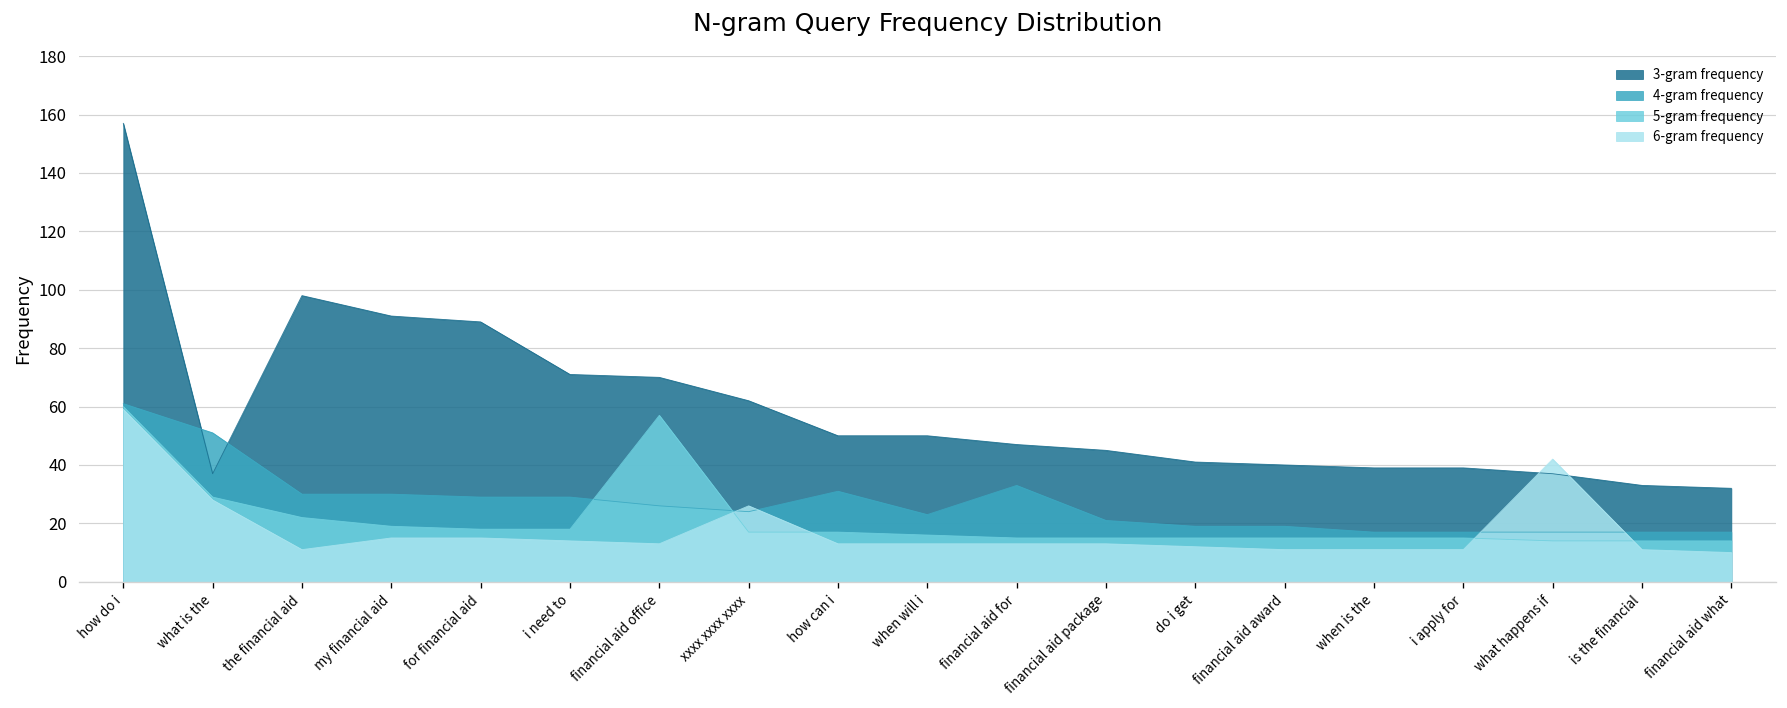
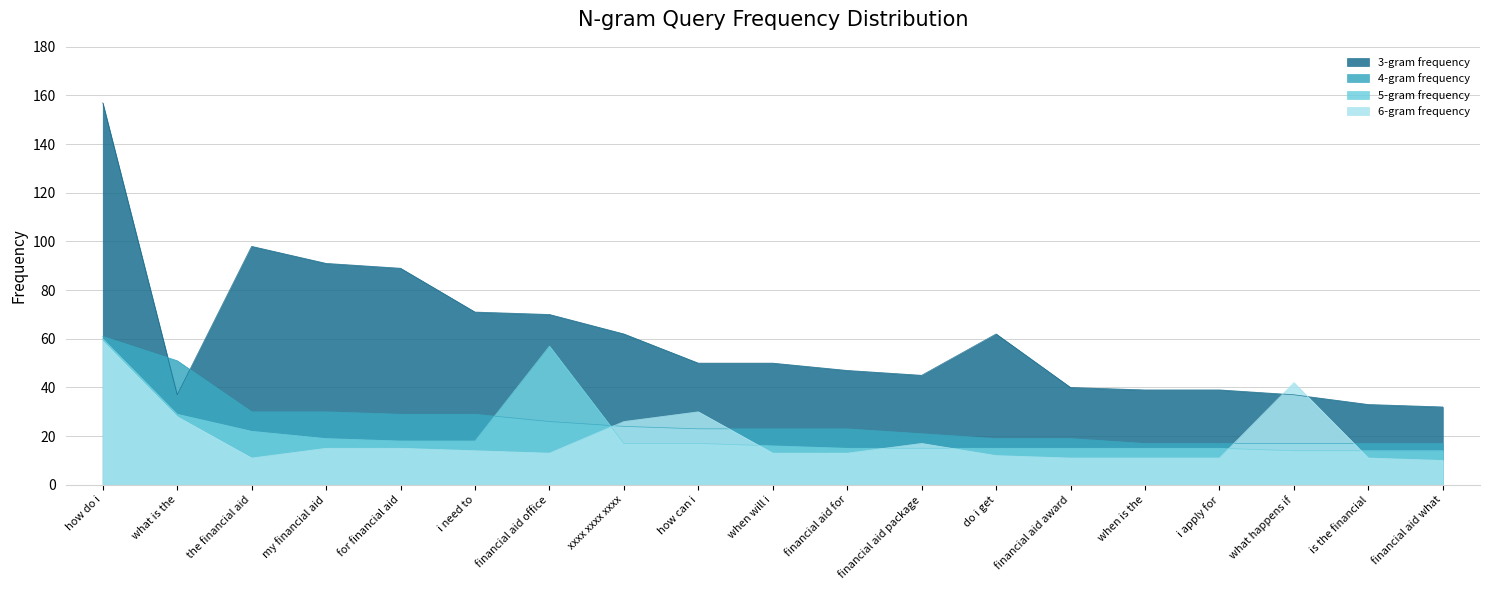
4-gram frequency, how can i: 31 -> 23
6-gram frequency, how can i: 13 -> 30
4-gram frequency, financial aid for: 33 -> 23
6-gram frequency, financial aid package: 13 -> 17
3-gram frequency, do i get: 41 -> 62
